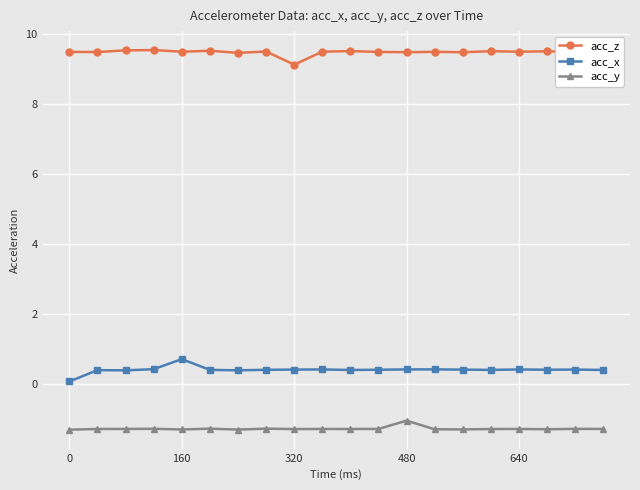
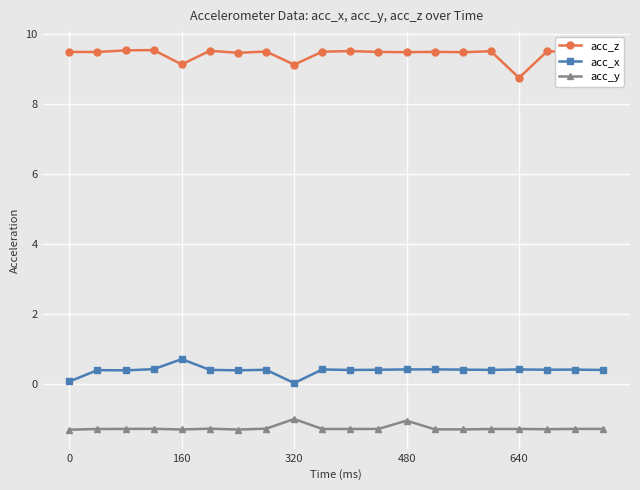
acc_z, 160: 9.5 -> 9.1
acc_x, 320: 0.4 -> 0.0
acc_y, 320: -1.3 -> -1.0
acc_z, 640: 9.5 -> 8.7
